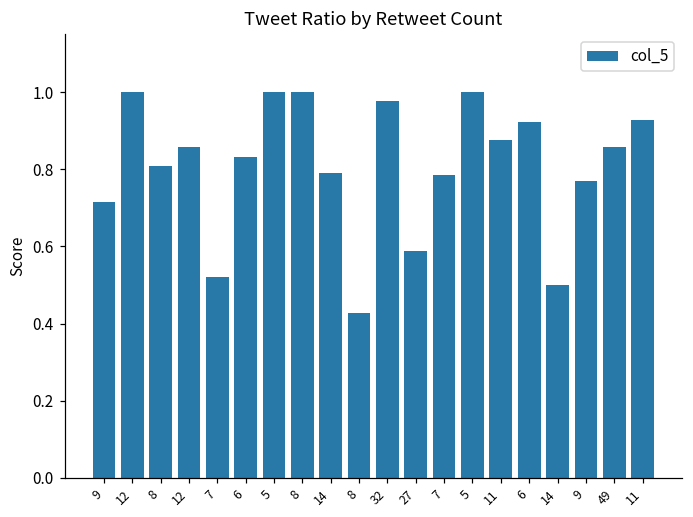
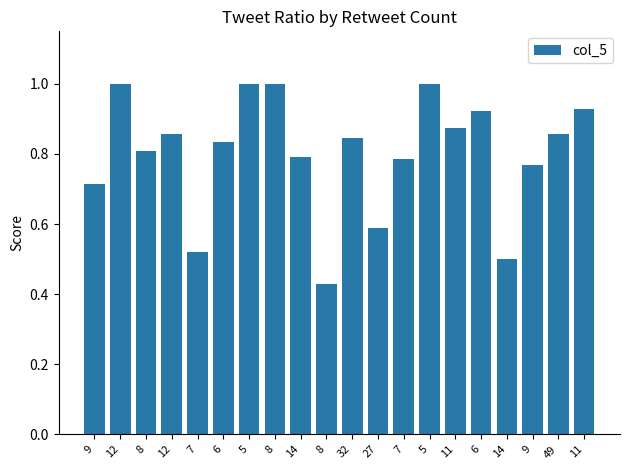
32: 0.98 -> 0.85
